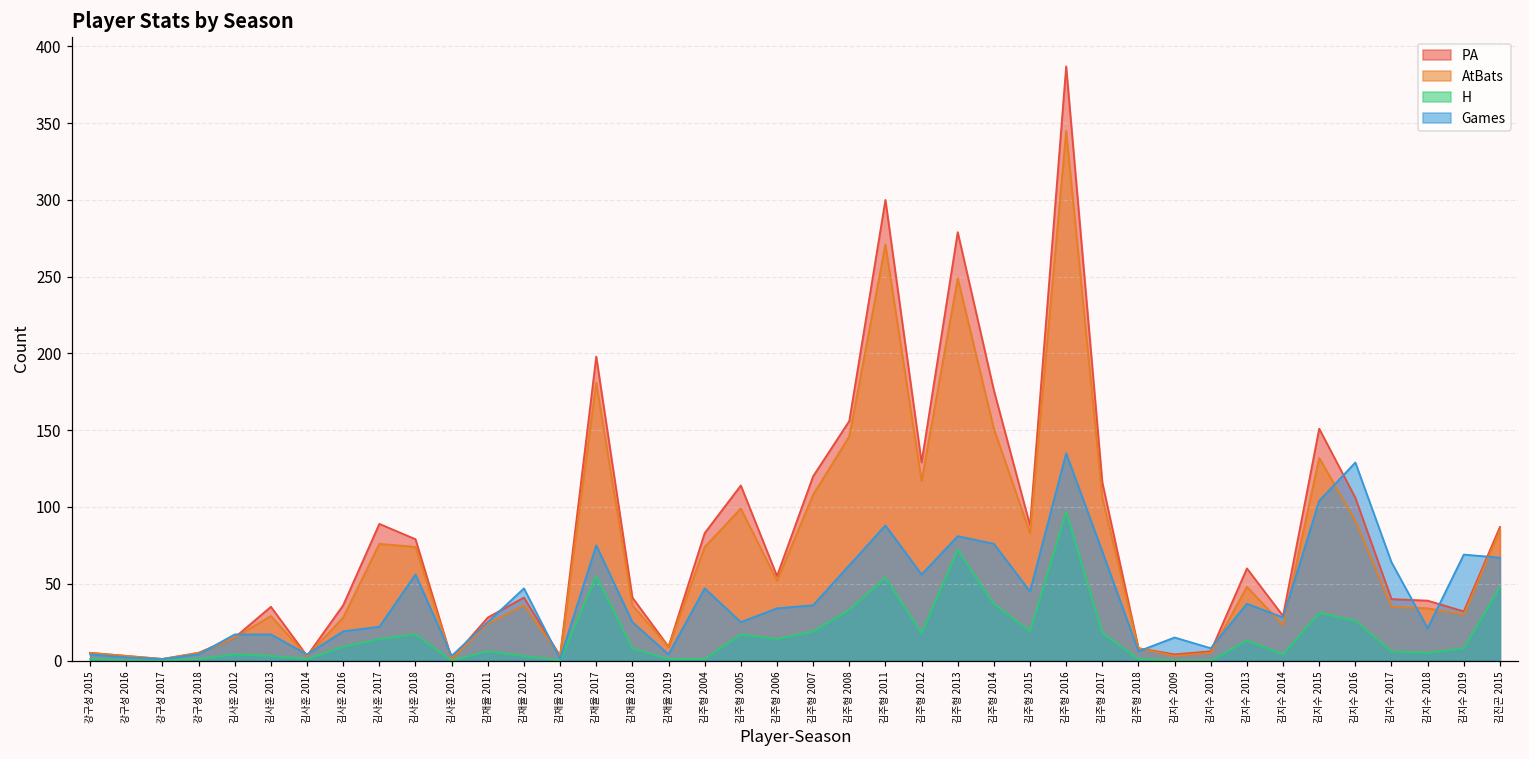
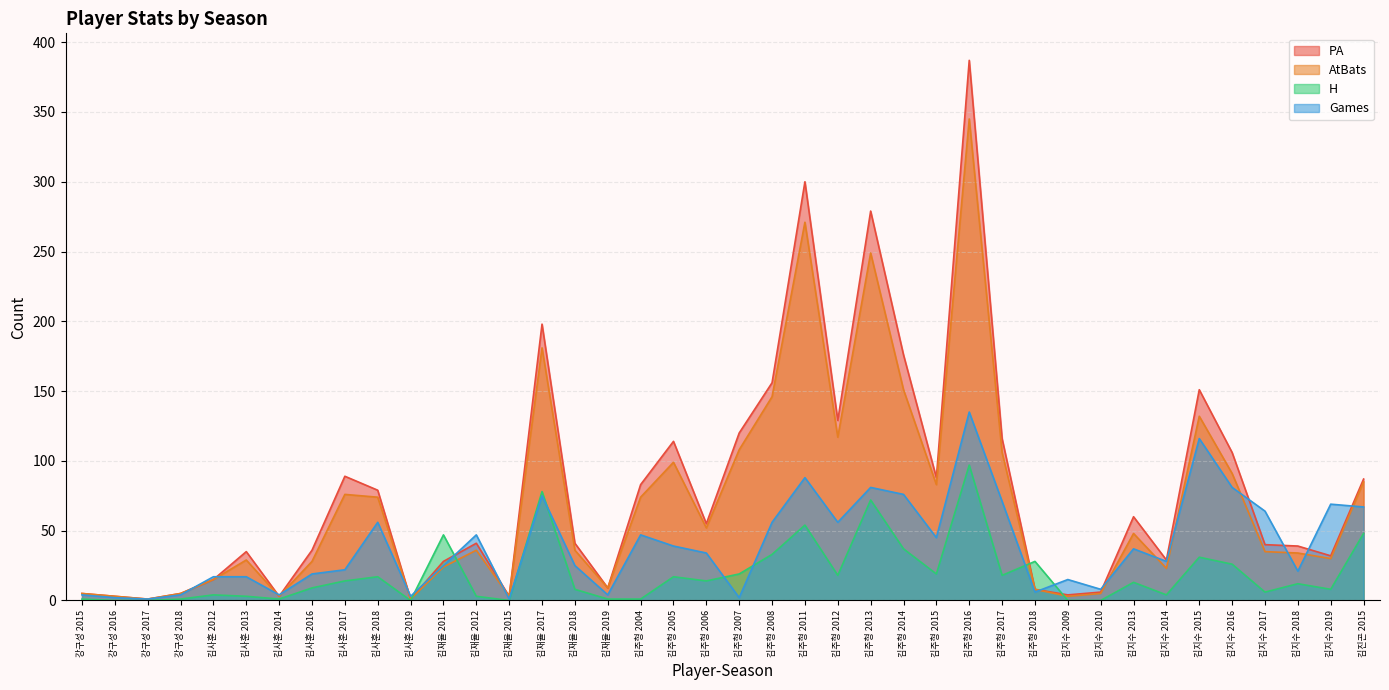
H, 김재율 2011: 6 -> 47
H, 김재율 2017: 55 -> 78
Games, 김주형 2005: 25 -> 39
Games, 김주형 2007: 36 -> 2
Games, 김주형 2008: 62 -> 56
H, 김주형 2018: 1 -> 28
Games, 김지수 2015: 104 -> 116
Games, 김지수 2016: 129 -> 81
H, 김지수 2018: 5 -> 12
